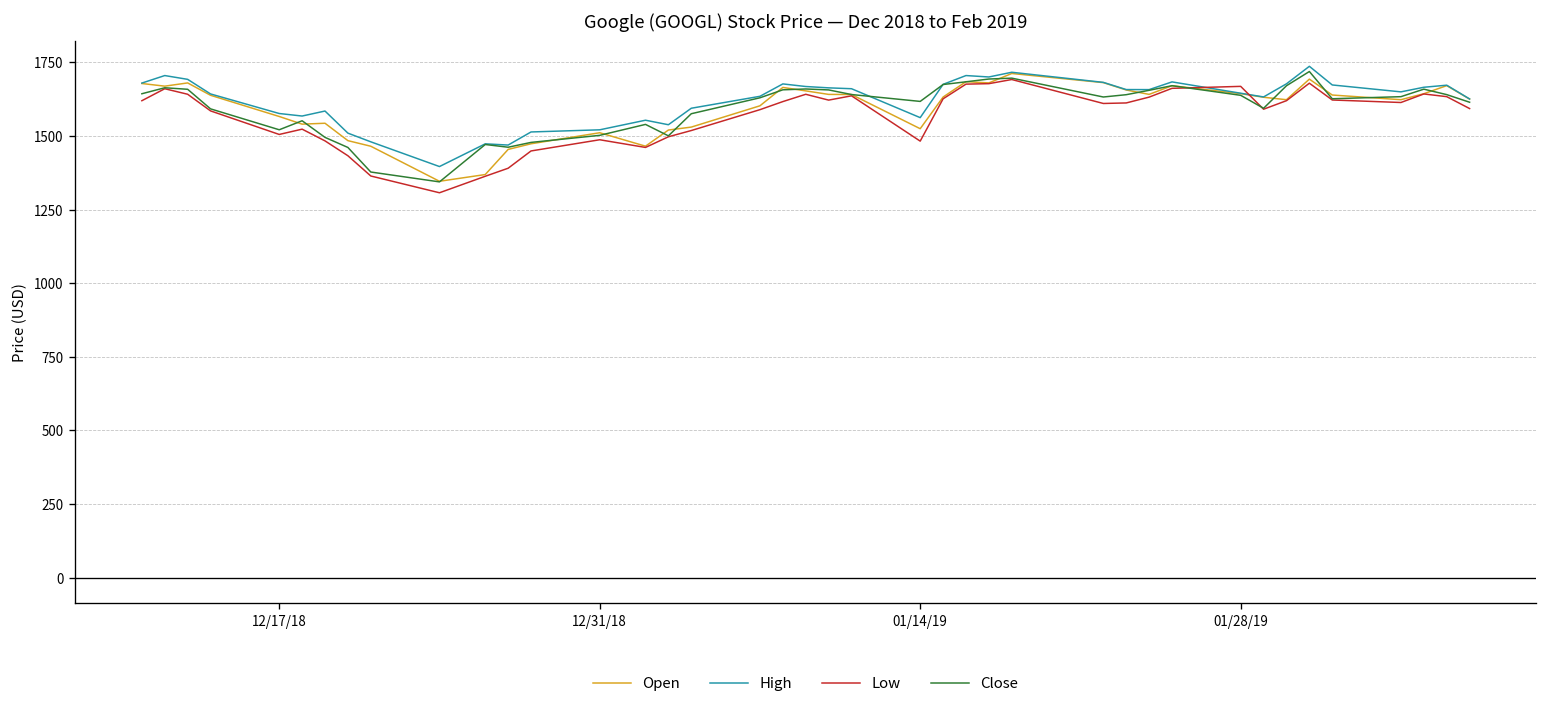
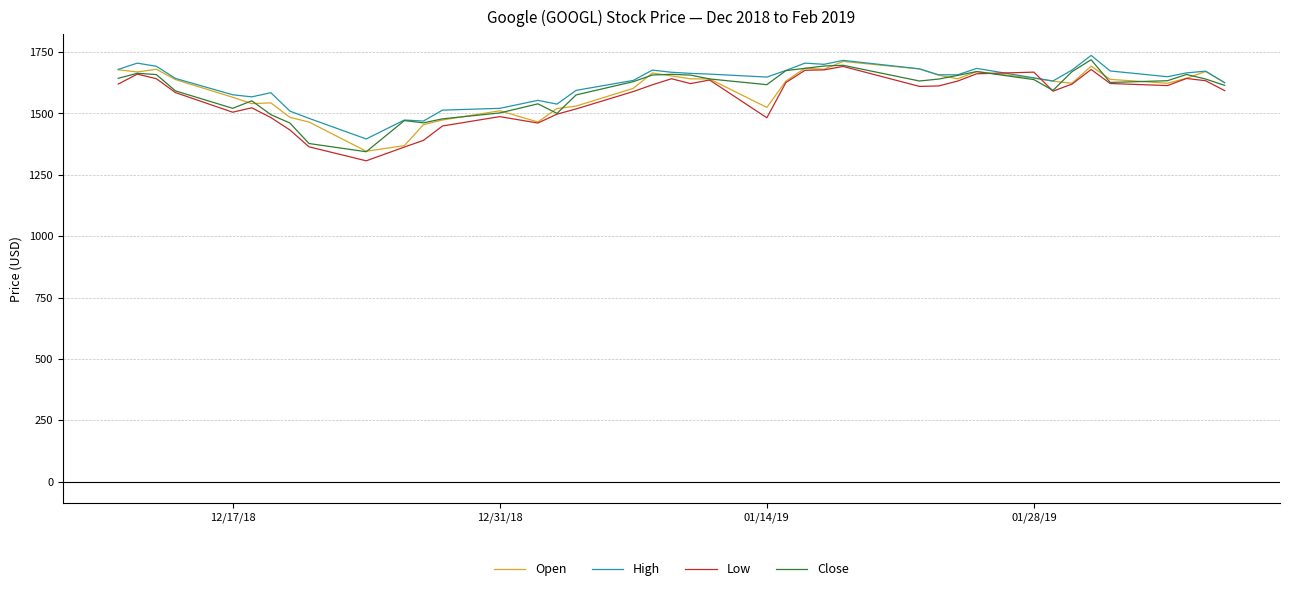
High, 01/14/19: 1560 -> 1650
